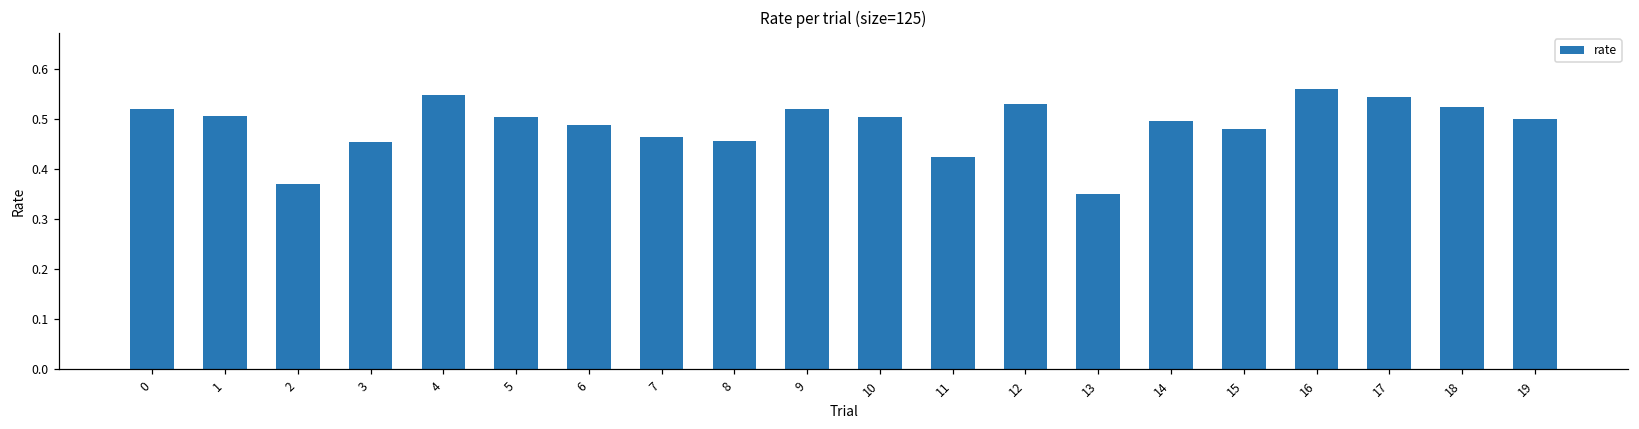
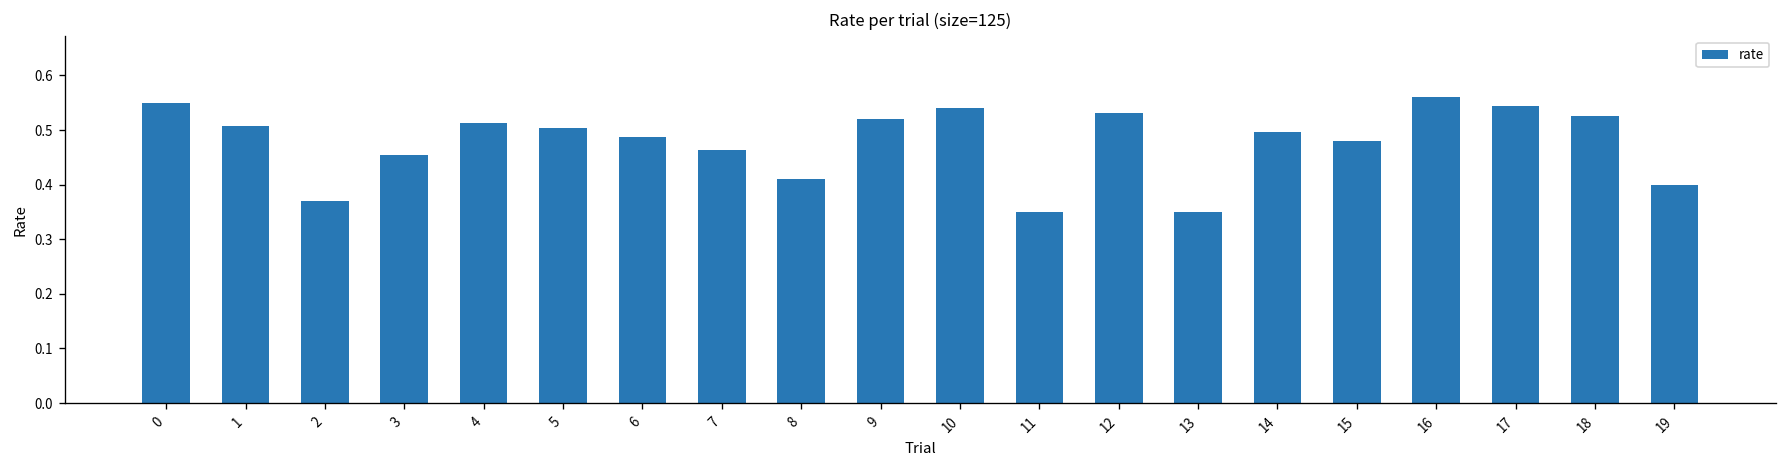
0: 0.52 -> 0.55
4: 0.55 -> 0.51
8: 0.46 -> 0.41
10: 0.50 -> 0.54
11: 0.42 -> 0.35
19: 0.5 -> 0.4
